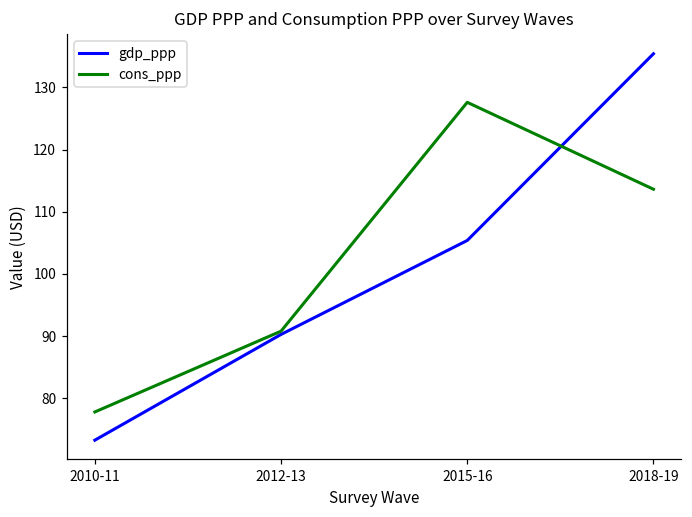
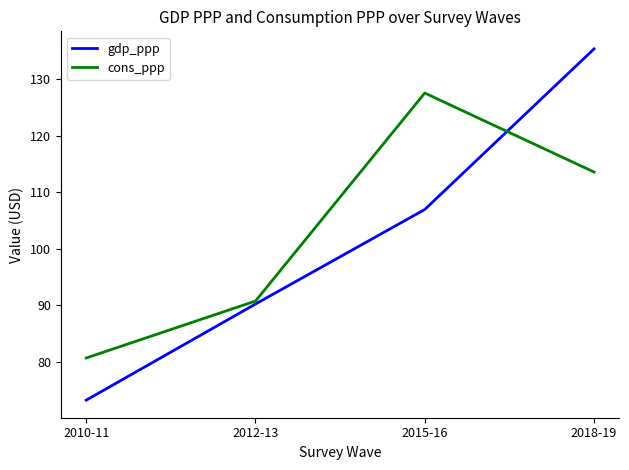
cons_ppp, 2010-11: 78 -> 81
gdp_ppp, 2015-16: 105 -> 107
